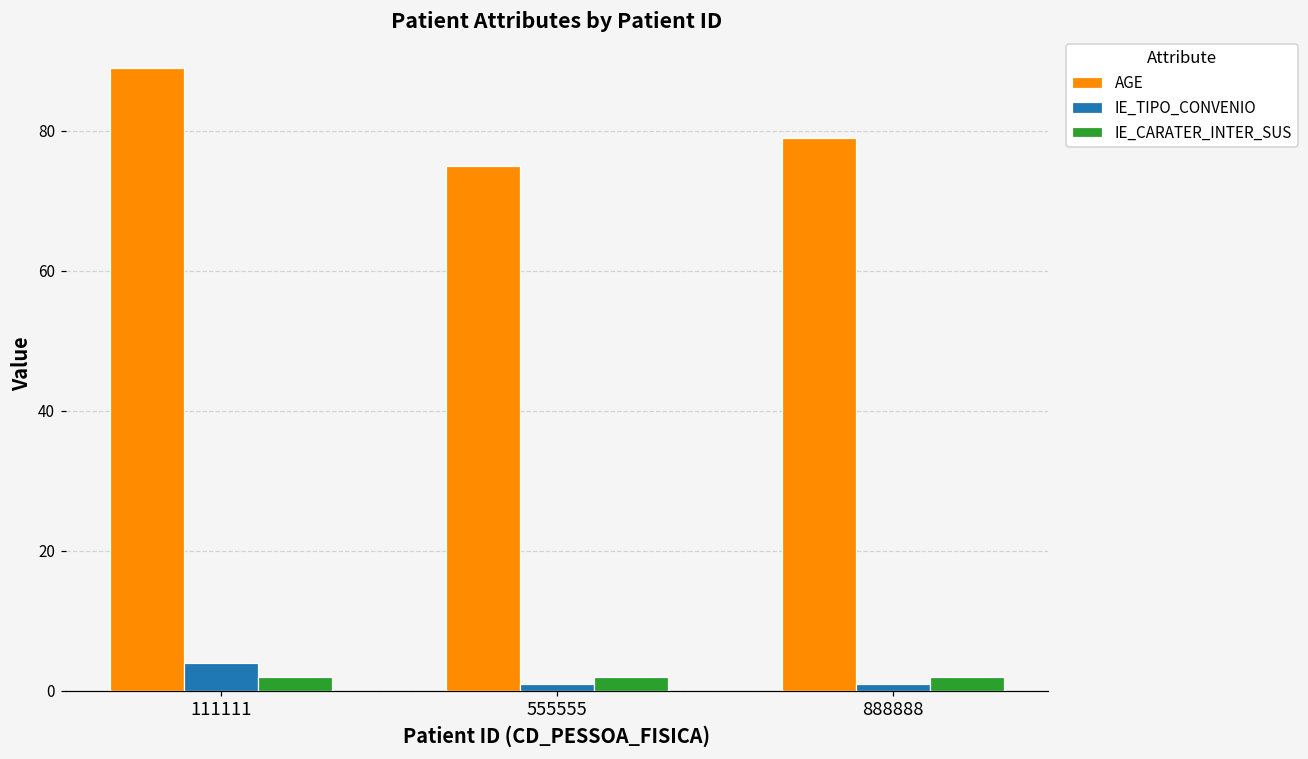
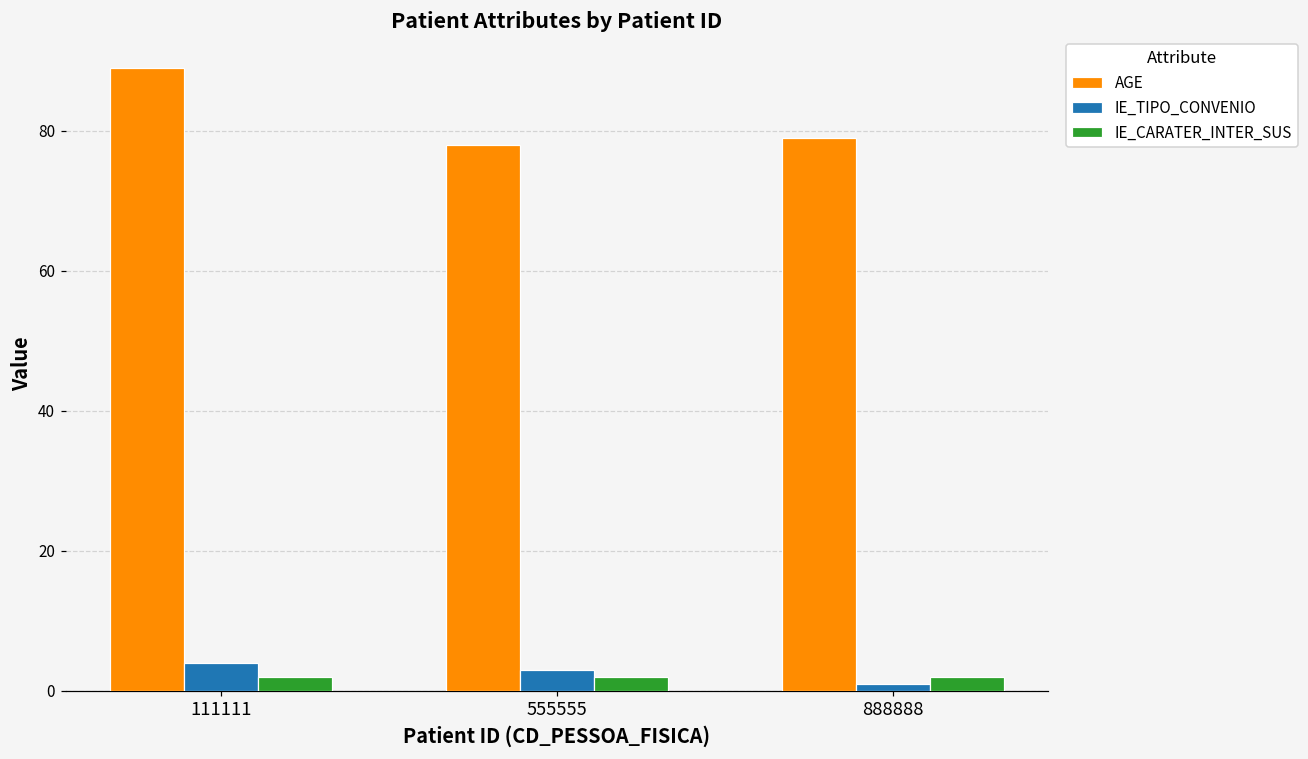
AGE, 555555: 75 -> 78
IE_TIPO_CONVENIO, 555555: 1 -> 3
